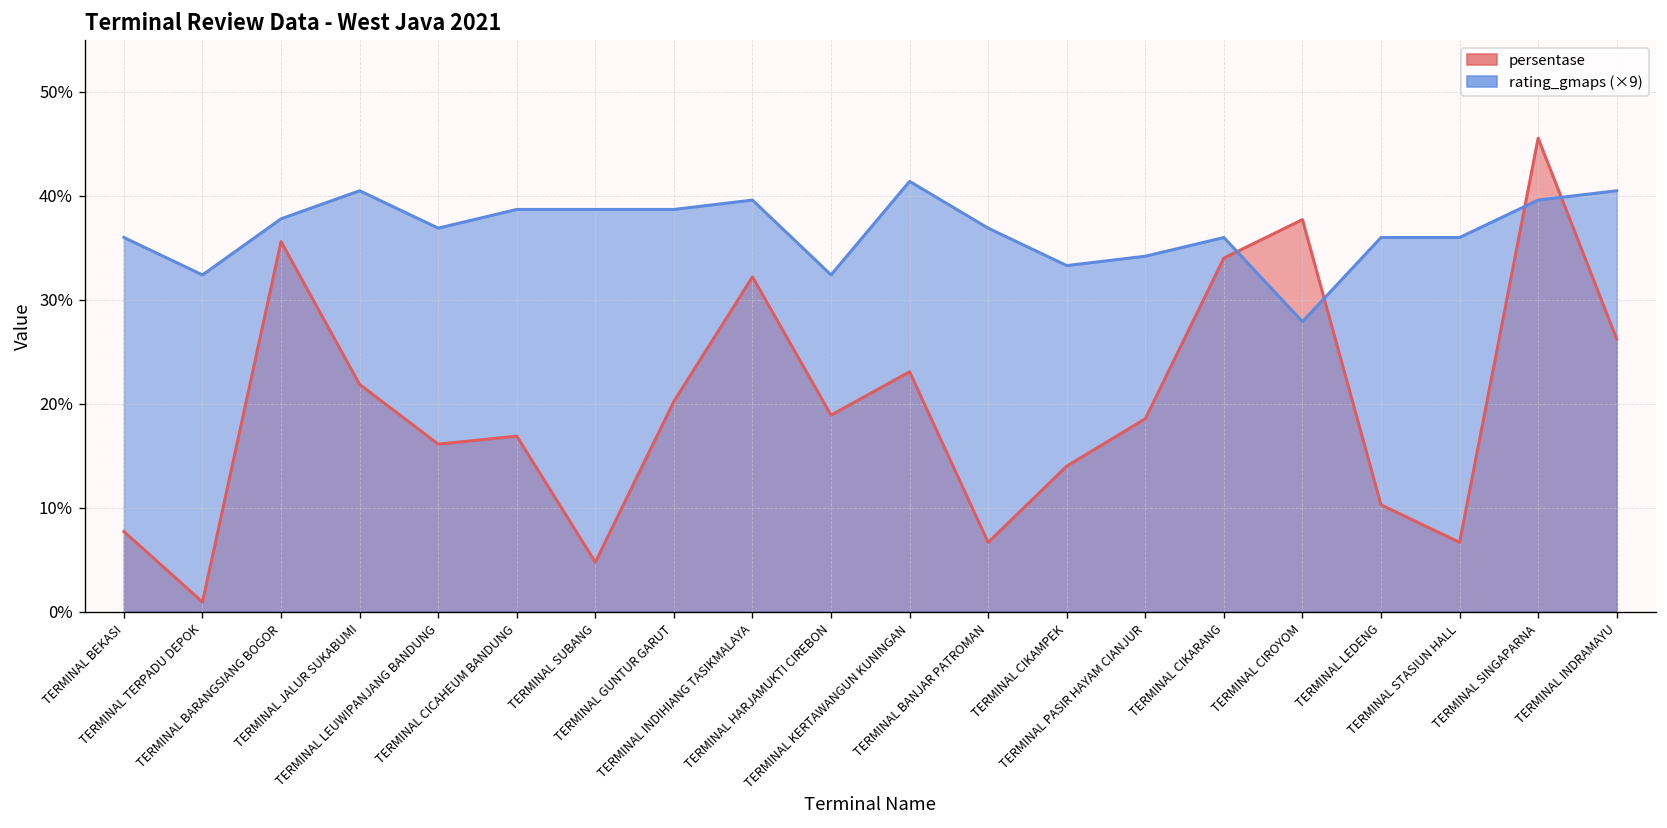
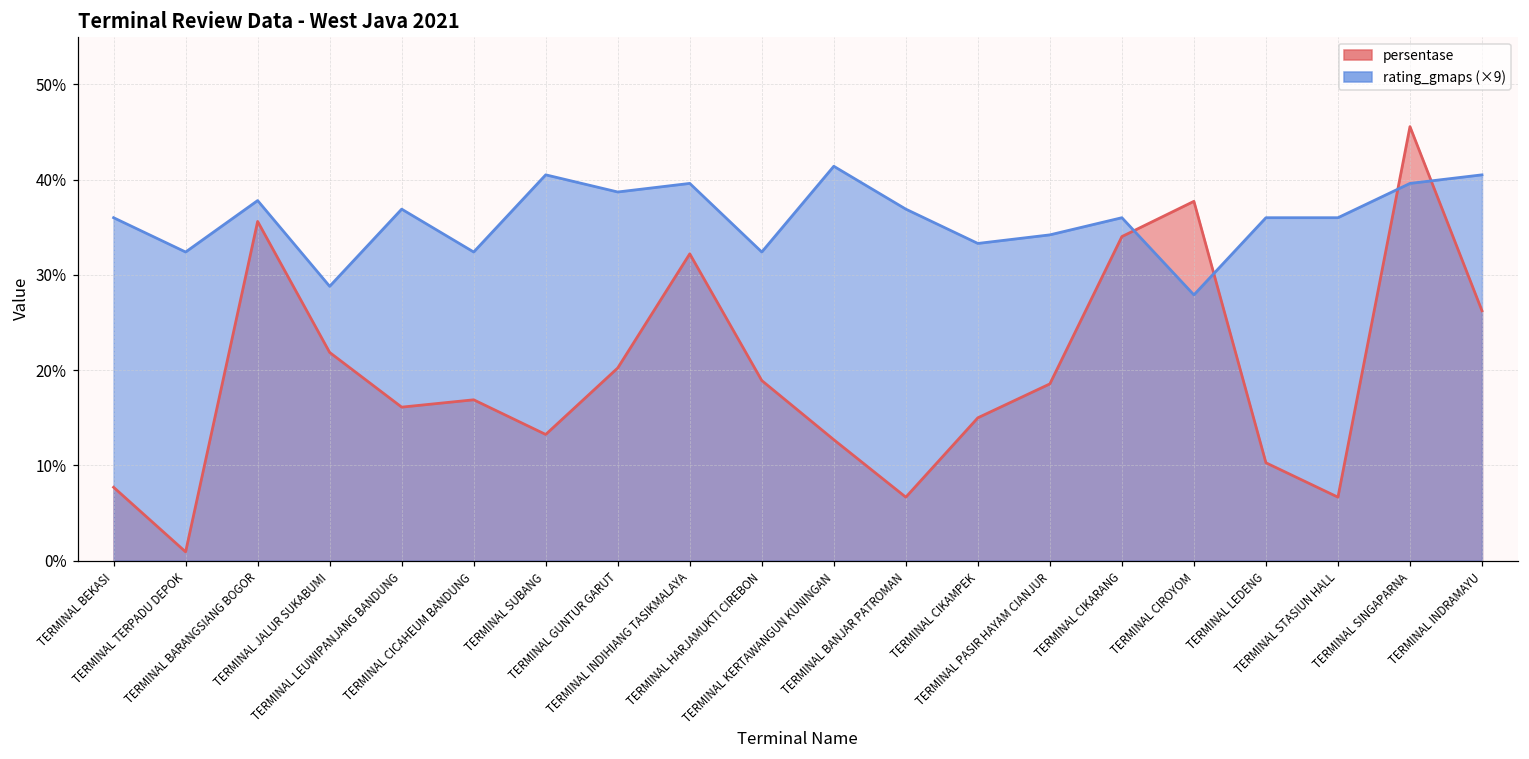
rating_gmaps (×9), TERMINAL JALUR SUKABUMI: 41% -> 29%
rating_gmaps (×9), TERMINAL CICAHEUM BANDUNG: 39% -> 32%
persentase, TERMINAL SUBANG: 5% -> 13%
rating_gmaps (×9), TERMINAL SUBANG: 39% -> 41%
persentase, TERMINAL KERTAWANGUN KUNINGAN: 23% -> 13%
persentase, TERMINAL CIKAMPEK: 14% -> 15%
